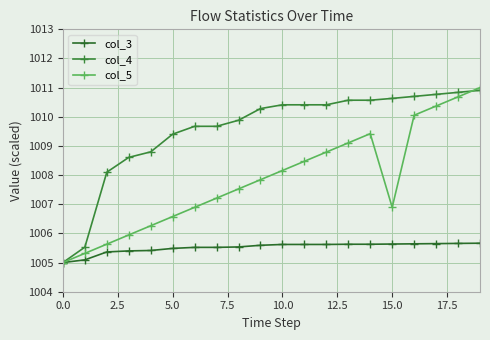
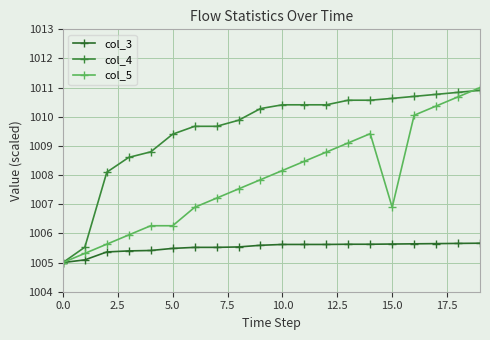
col_5, 5.0: 1006.6 -> 1006.3
